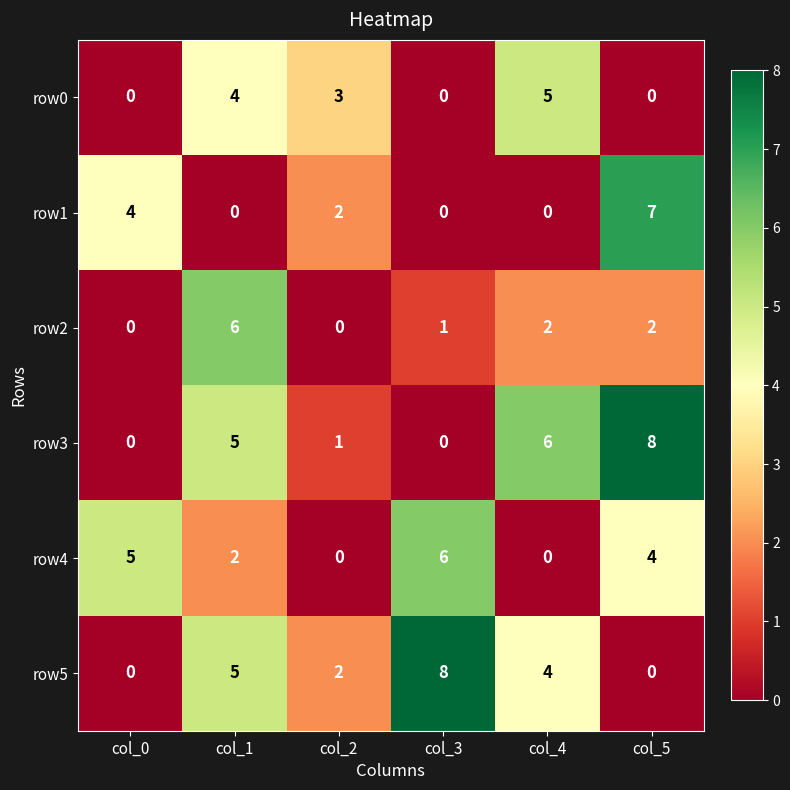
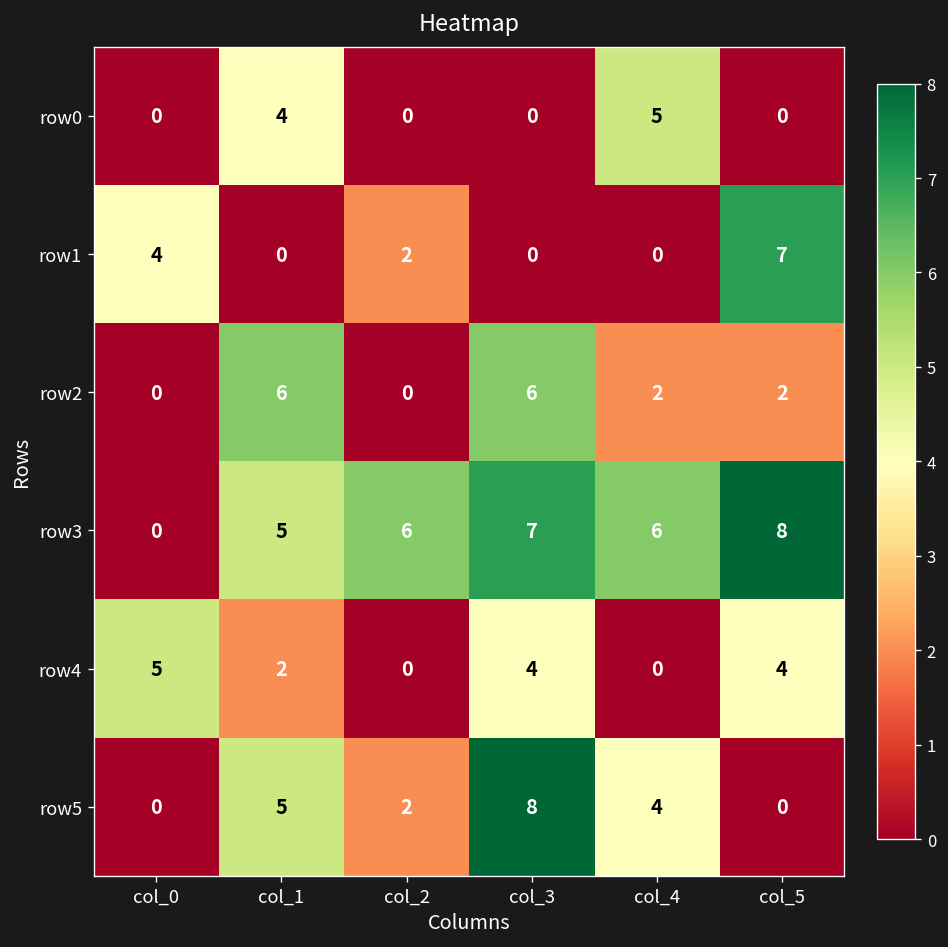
row0, col_2: 3 -> 0
row2, col_3: 1 -> 6
row3, col_2: 1 -> 6
row3, col_3: 0 -> 7
row4, col_3: 6 -> 4
